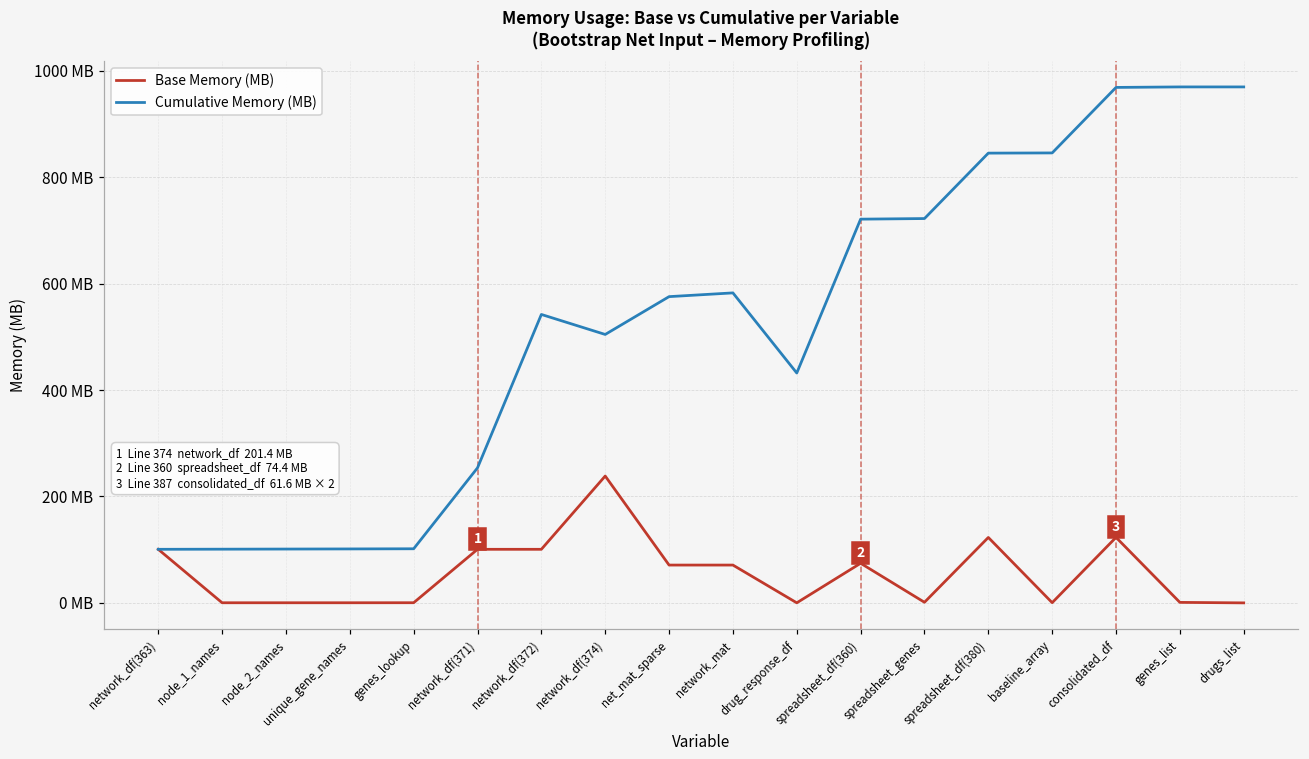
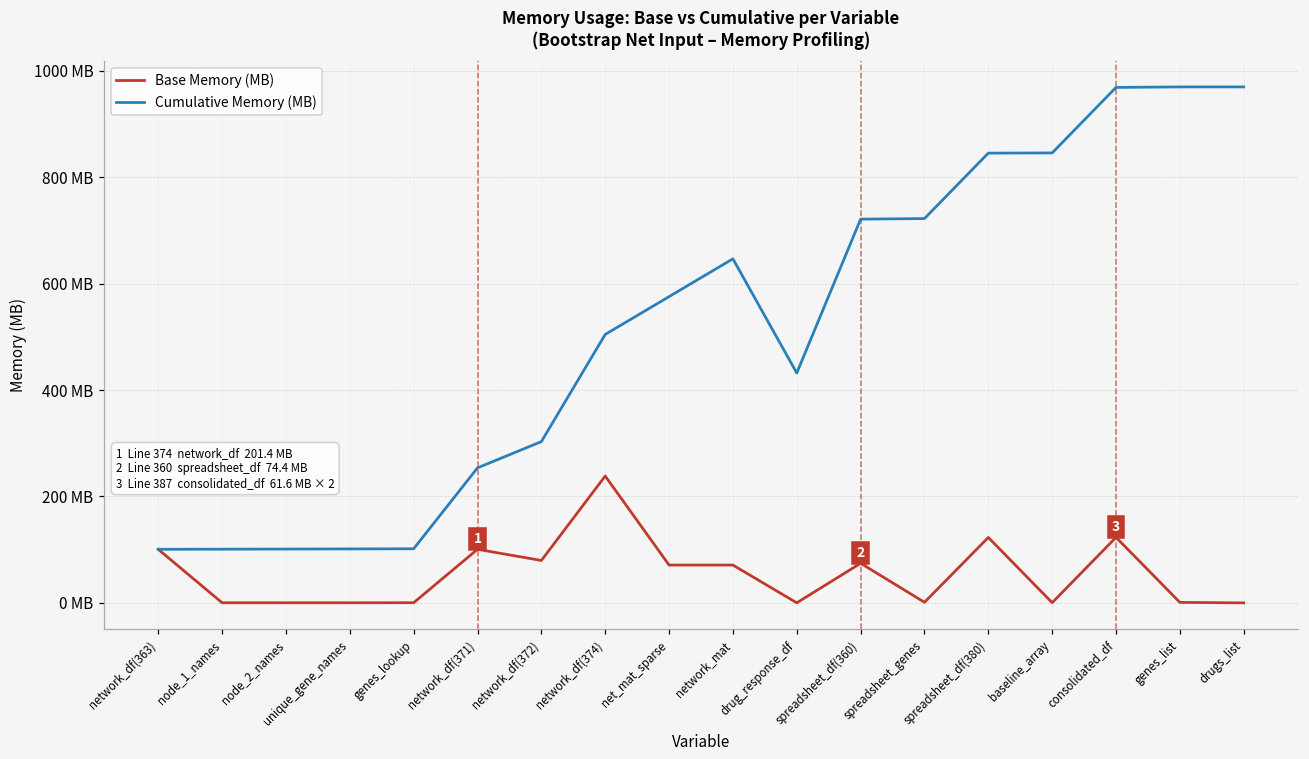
Base Memory (MB), network_df(372): 100 MB -> 80 MB
Cumulative Memory (MB), network_df(372): 540 MB -> 300 MB
Cumulative Memory (MB), network_mat: 580 MB -> 650 MB
